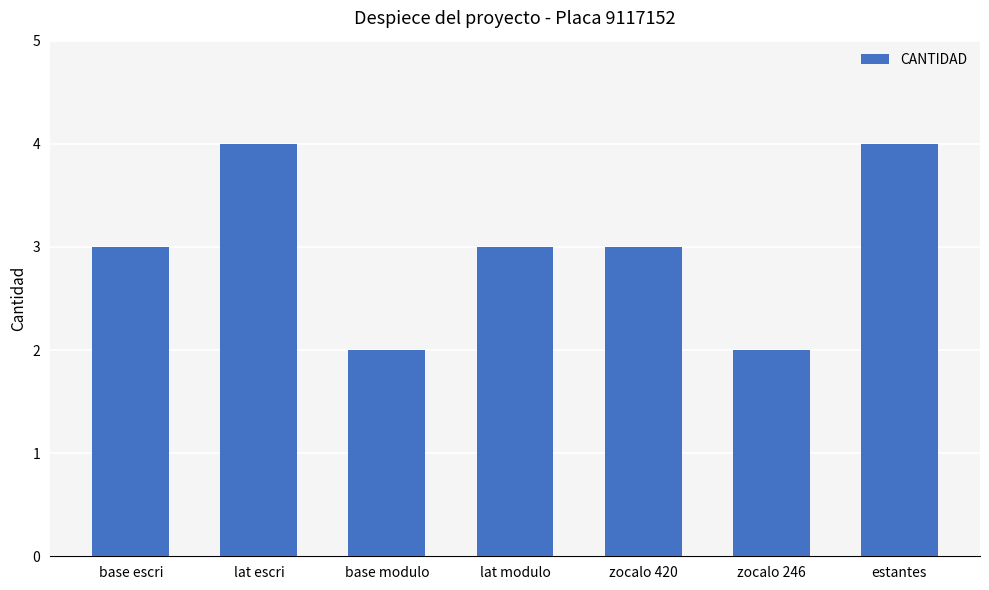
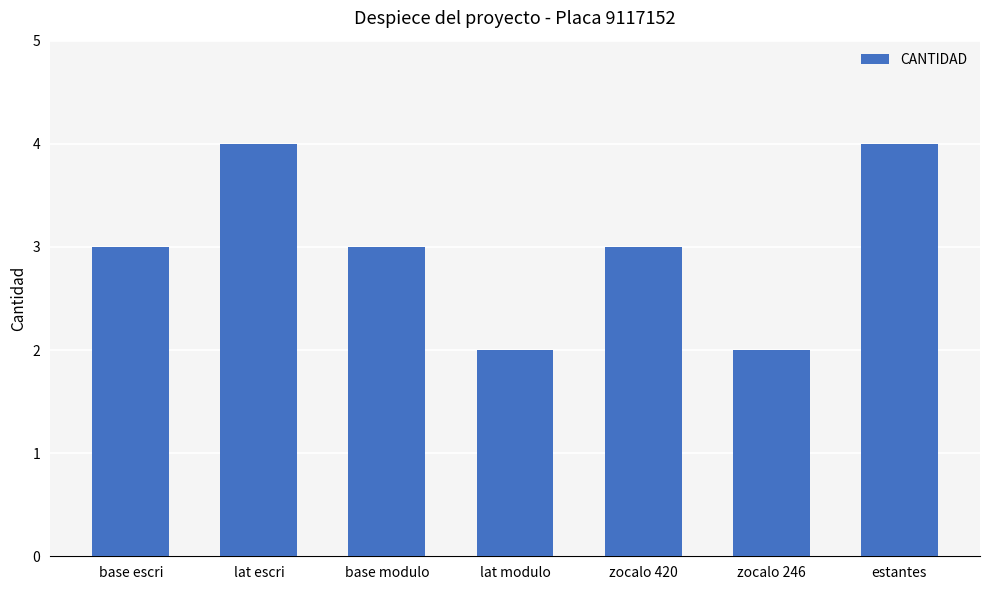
base modulo: 2 -> 3
lat modulo: 3 -> 2
